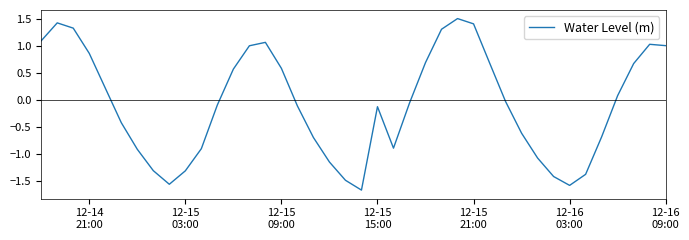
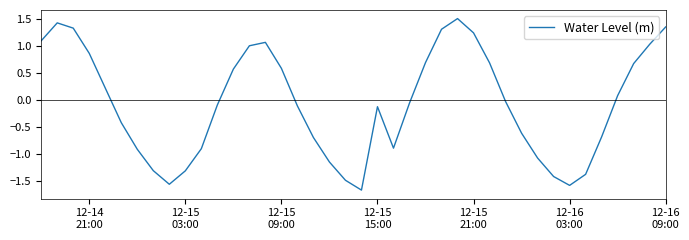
12-15 21:00: 1.4 -> 1.2
12-16 09:00: 1.0 -> 1.4
